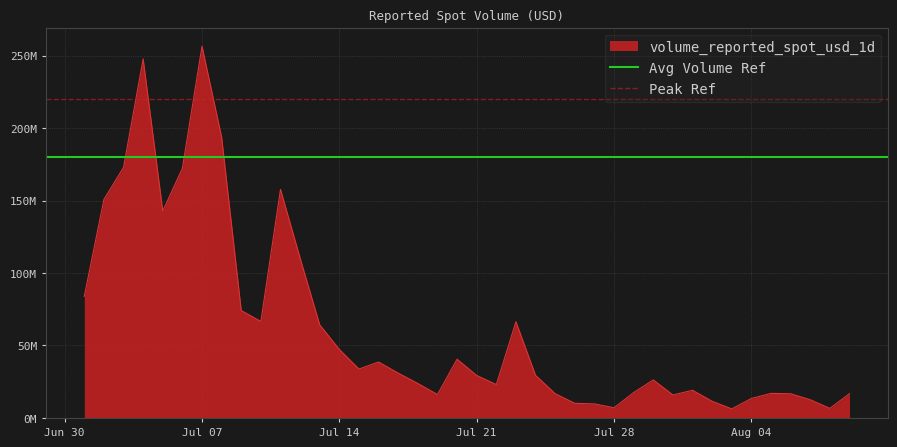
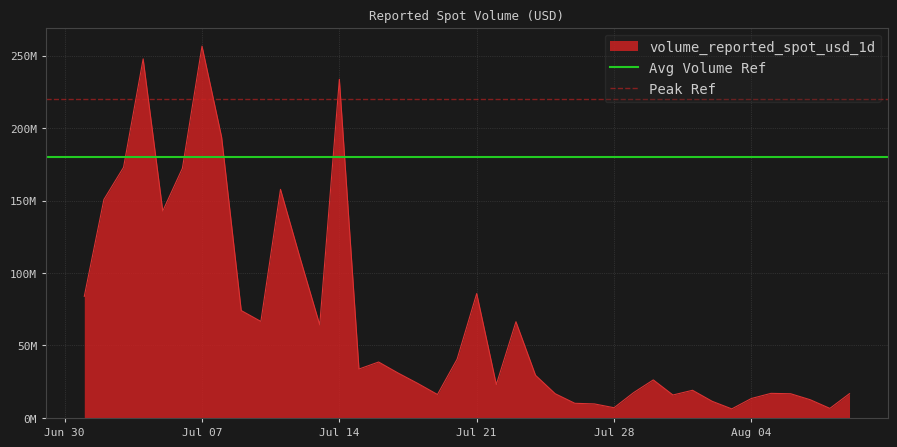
Jul 14: 47000000 -> 234000000
Jul 21: 29000000 -> 86000000
